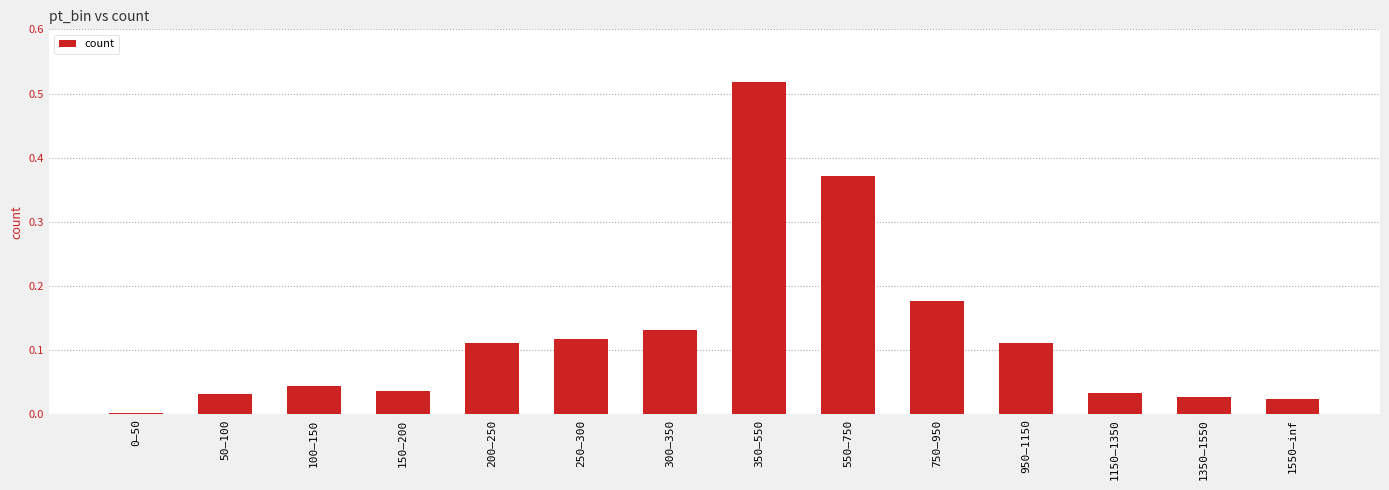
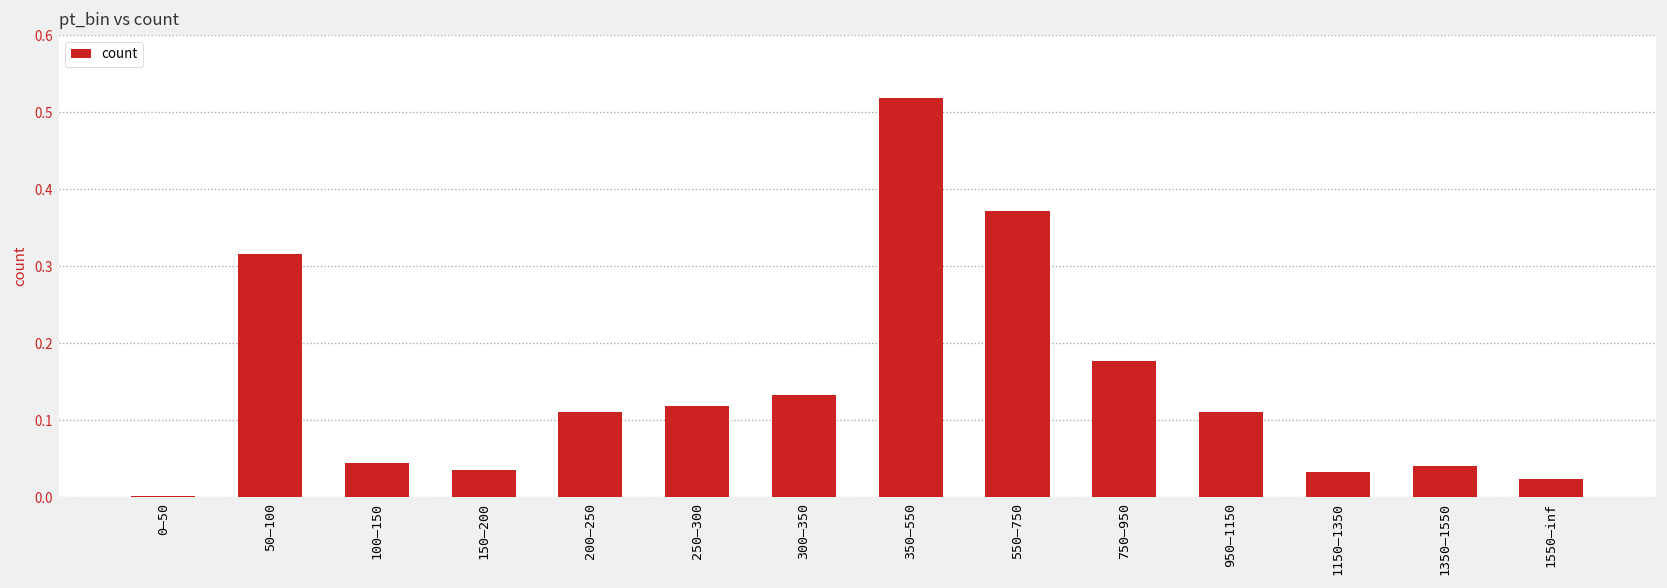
50–100: 0.03 -> 0.32
1350–1550: 0.03 -> 0.04
